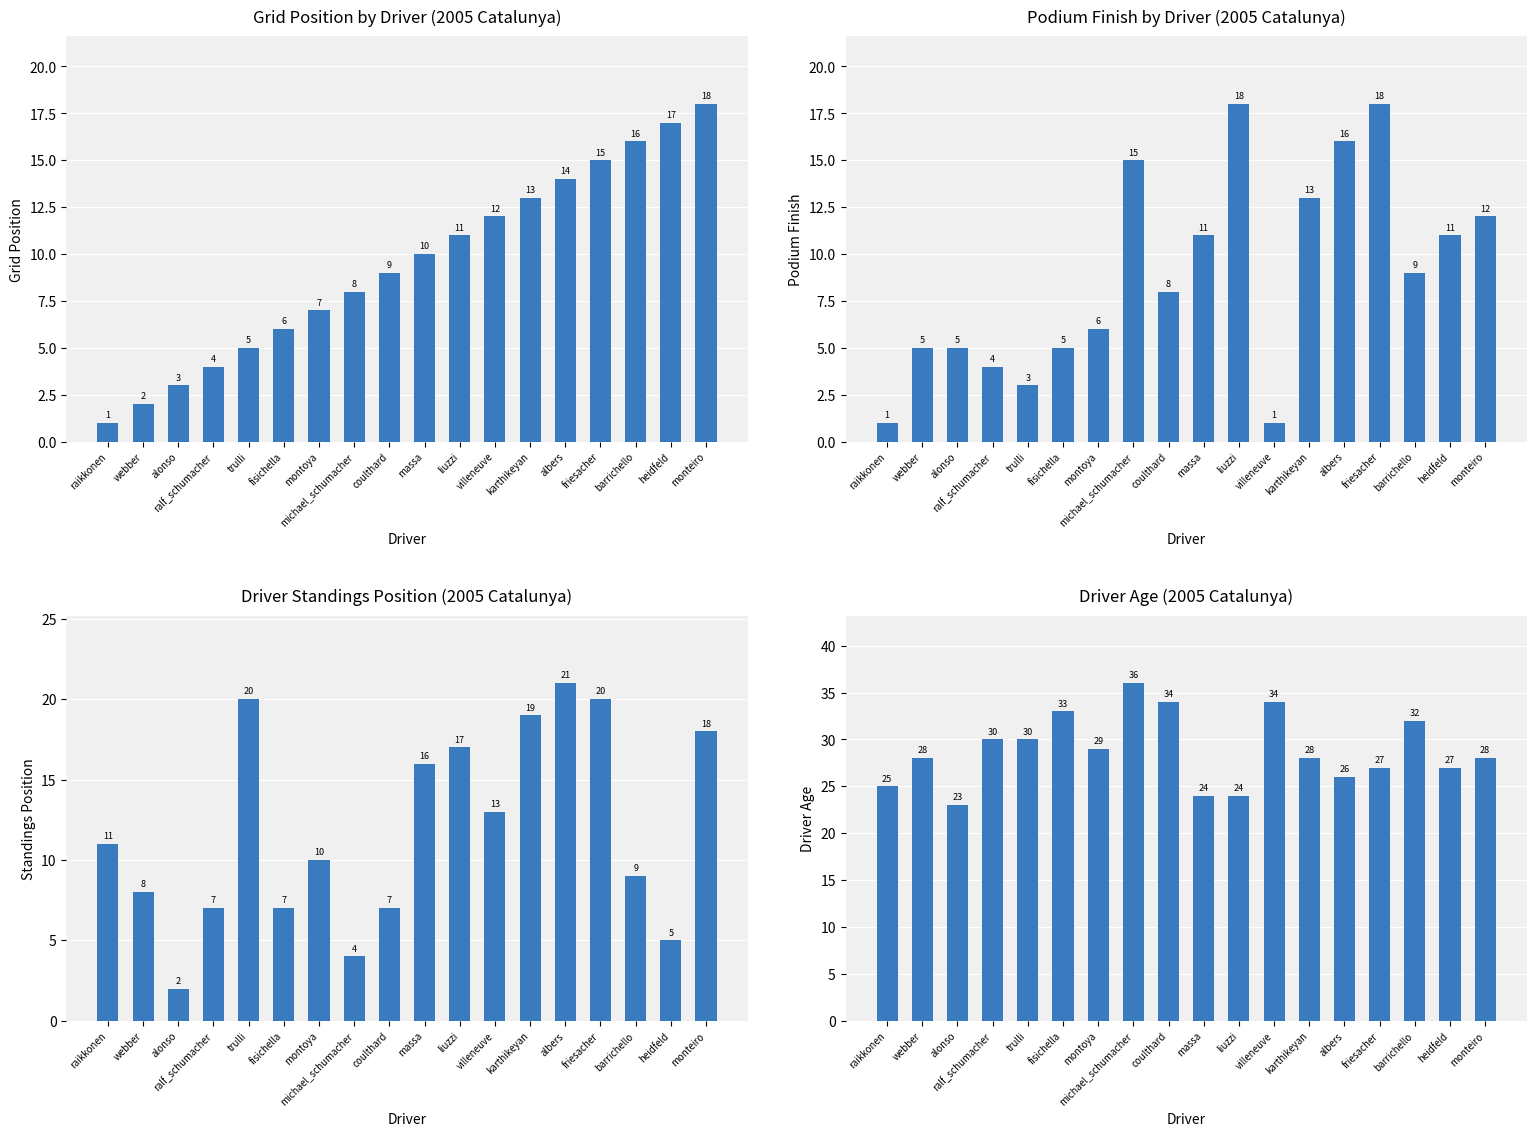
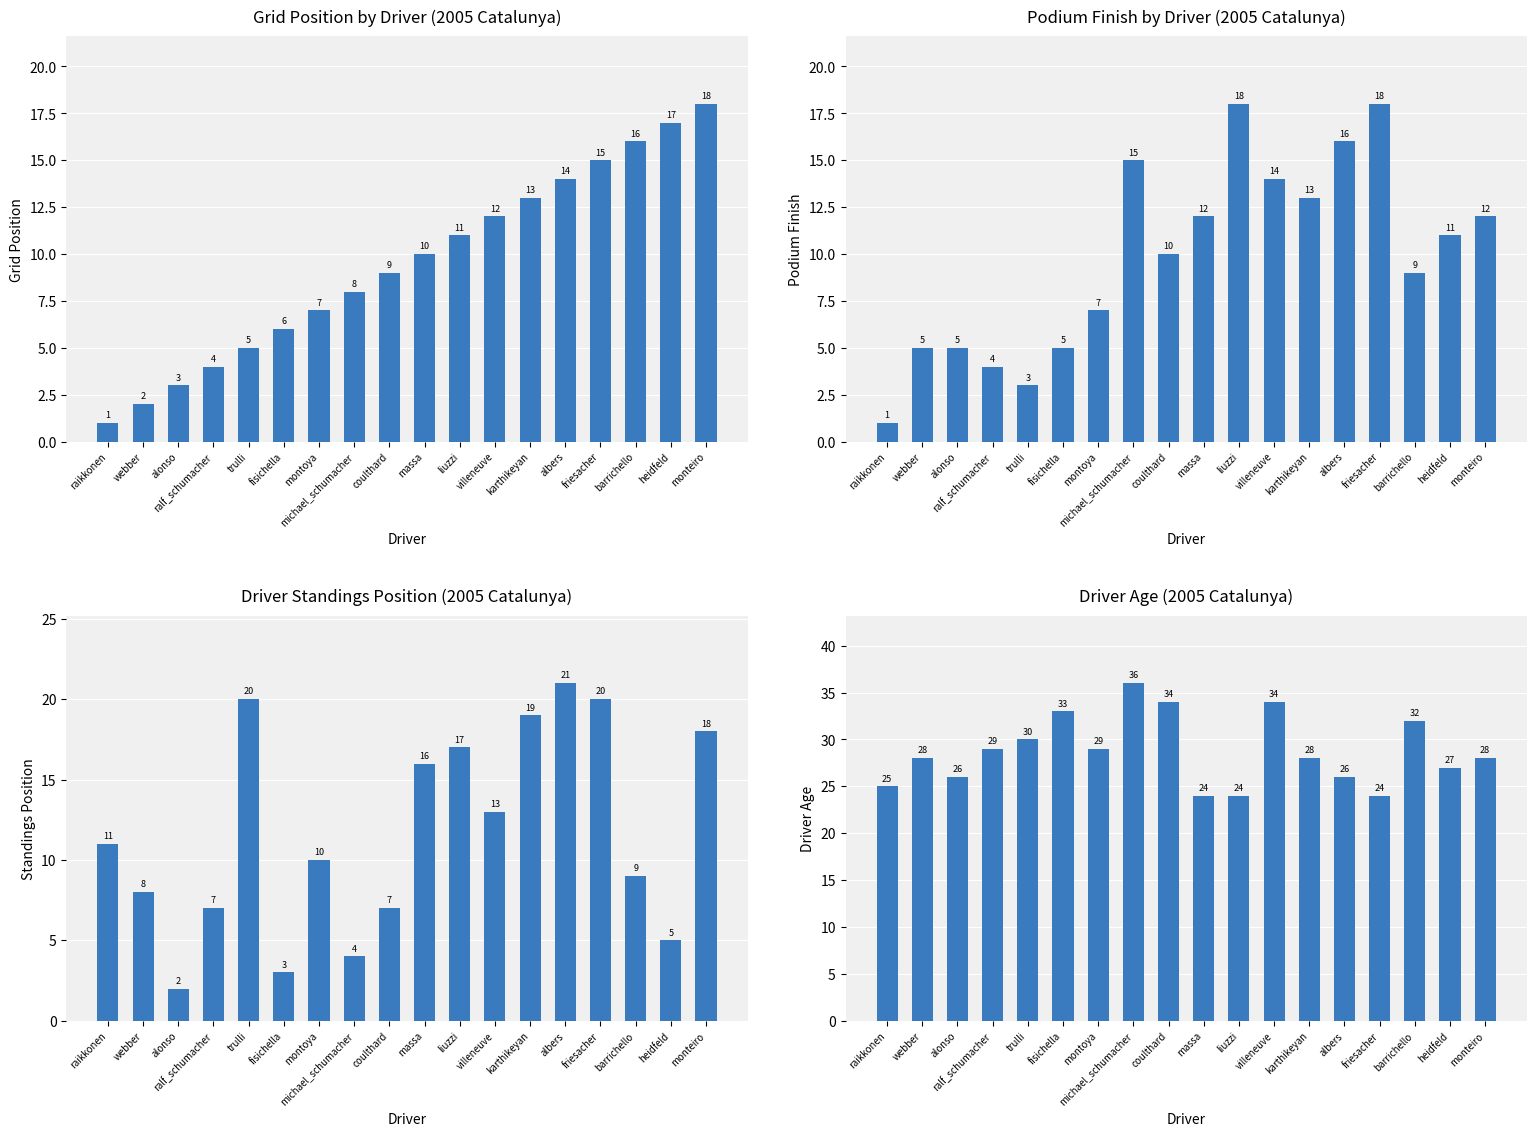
Podium Finish by Driver (2005 Catalunya), montoya: 6 -> 7
Podium Finish by Driver (2005 Catalunya), coulthard: 8 -> 10
Podium Finish by Driver (2005 Catalunya), massa: 11 -> 12
Podium Finish by Driver (2005 Catalunya), villeneuve: 1 -> 14
Driver Standings Position (2005 Catalunya), fisichella: 7 -> 3
Driver Age (2005 Catalunya), alonso: 23 -> 26
Driver Age (2005 Catalunya), ralf_schumacher: 30 -> 29
Driver Age (2005 Catalunya), friesacher: 27 -> 24
